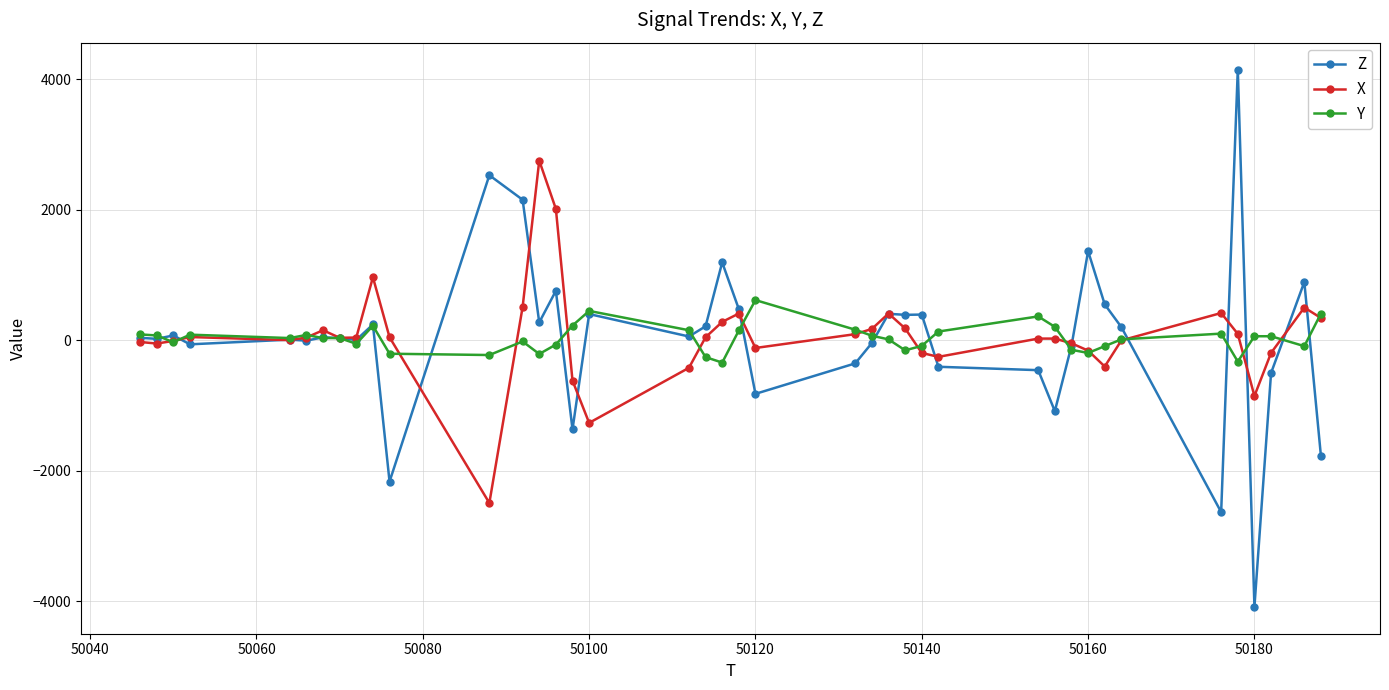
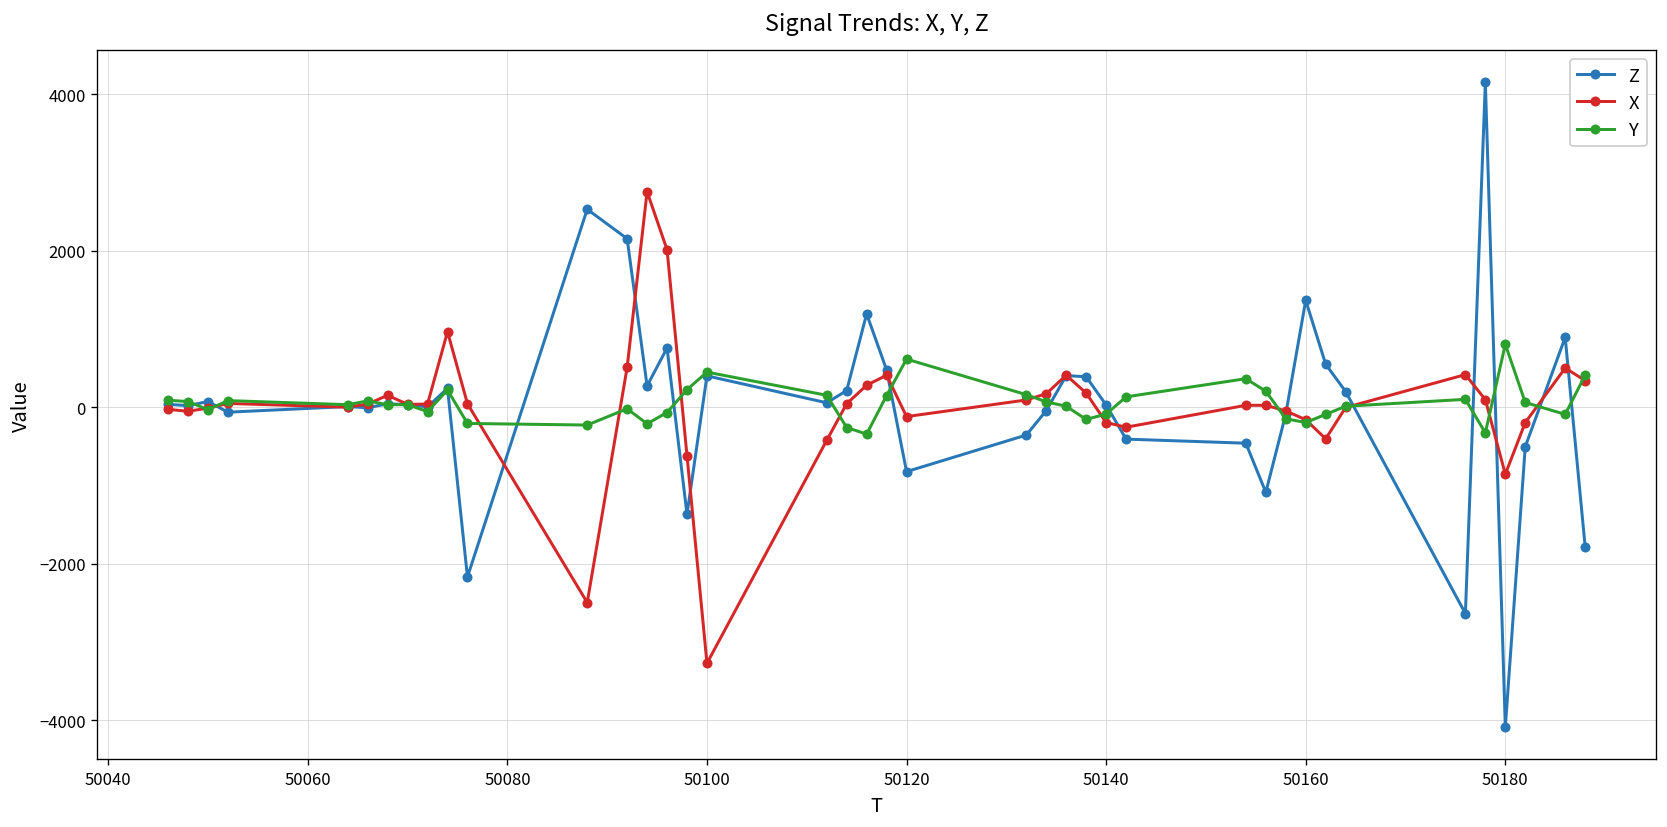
X, 50100: -1300 -> -3300
Z, 50140: 400 -> 0
Y, 50180: 100 -> 800
